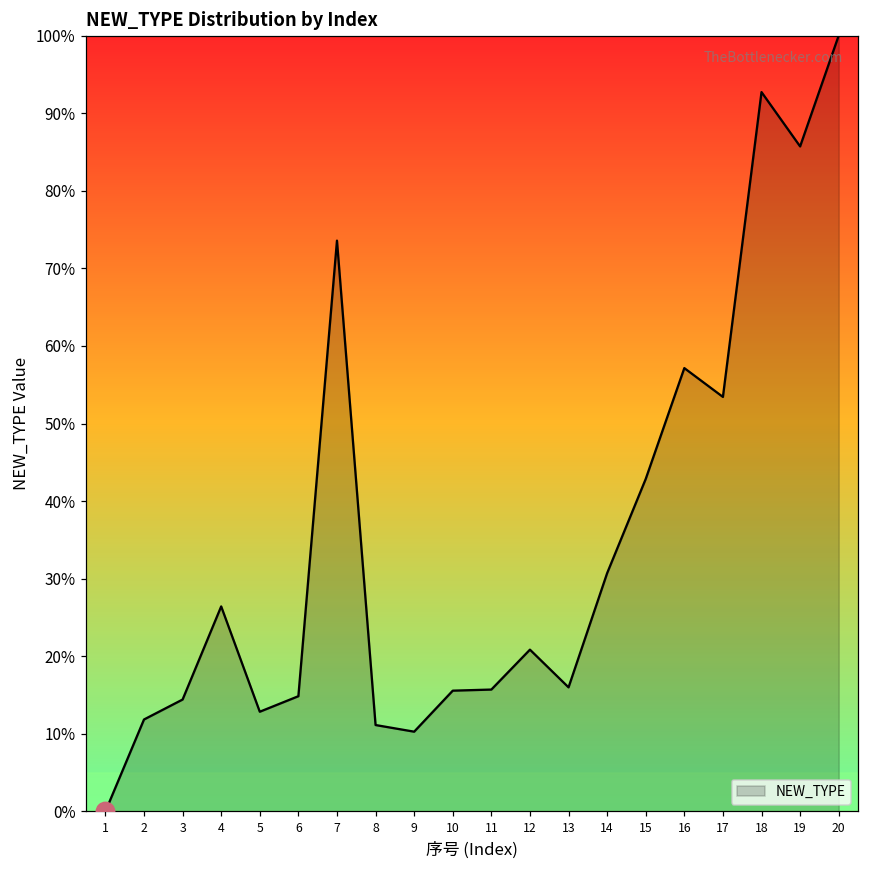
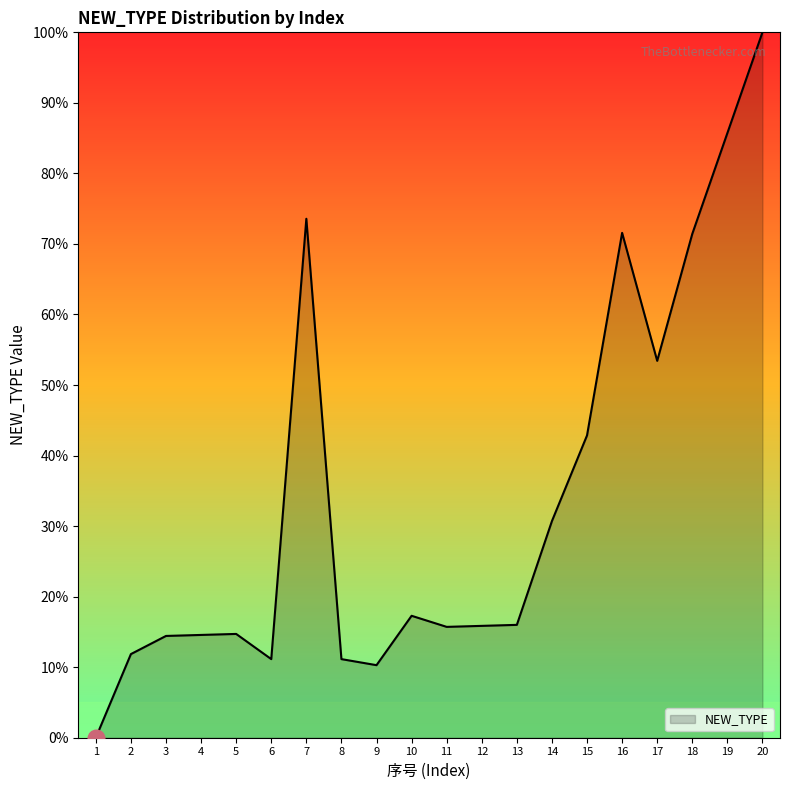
NEW_TYPE, 4: 26% -> 15%
NEW_TYPE, 5: 13% -> 15%
NEW_TYPE, 6: 15% -> 11%
NEW_TYPE, 10: 16% -> 17%
NEW_TYPE, 12: 21% -> 16%
NEW_TYPE, 16: 57% -> 72%
NEW_TYPE, 18: 93% -> 71%
